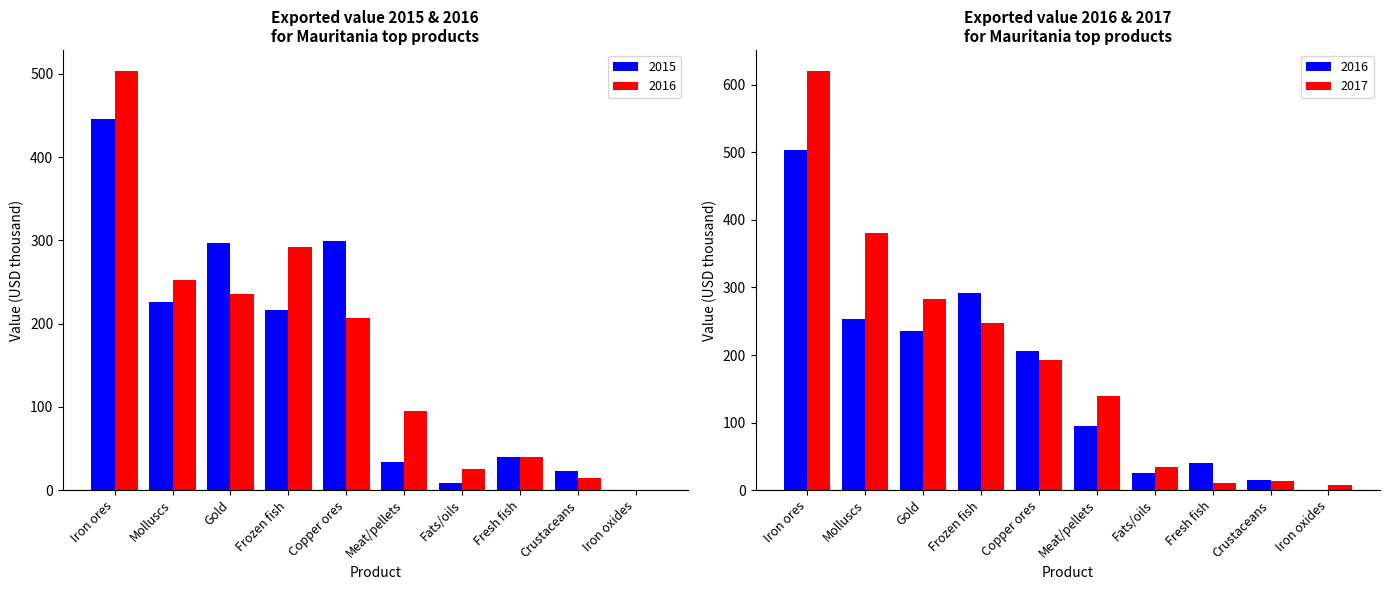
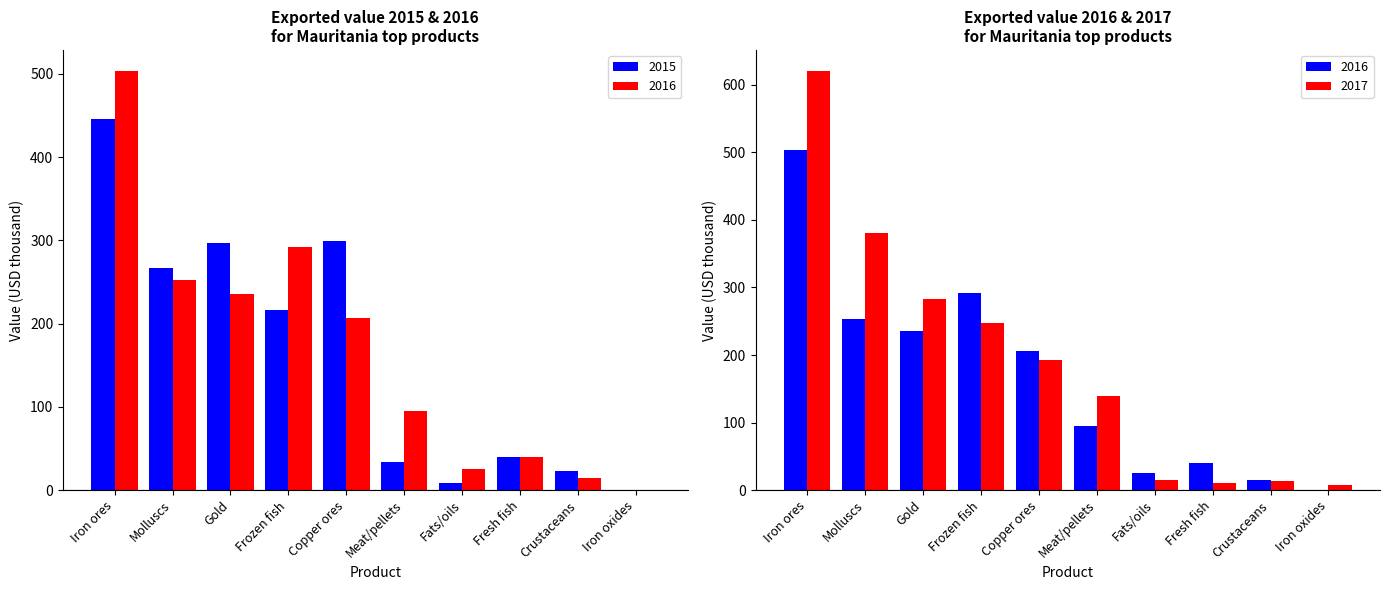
Exported value 2015 & 2016 for Mauritania top products, 2015, Molluscs: 230 -> 270
Exported value 2016 & 2017 for Mauritania top products, 2017, Fats/oils: 30 -> 20
